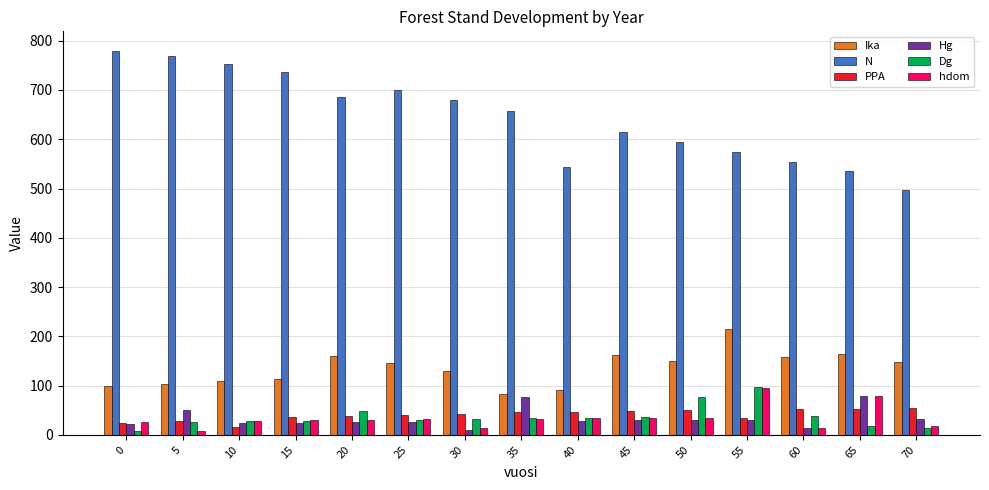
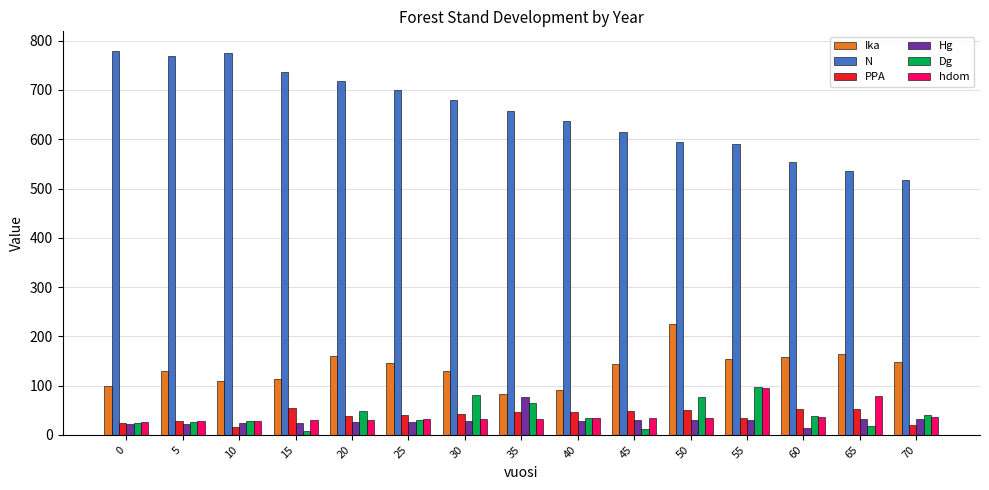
Dg, 0: 10 -> 20
Ika, 5: 100 -> 130
Hg, 5: 50 -> 20
hdom, 5: 10 -> 30
N, 10: 750 -> 780
PPA, 15: 40 -> 50
Dg, 15: 30 -> 10
N, 20: 690 -> 720
Hg, 30: 10 -> 30
Dg, 30: 30 -> 80
hdom, 30: 10 -> 30
Dg, 35: 30 -> 60
N, 40: 540 -> 640
Ika, 45: 160 -> 140
Dg, 45: 40 -> 10
Ika, 50: 150 -> 230
Ika, 55: 210 -> 150
N, 55: 570 -> 590
hdom, 60: 10 -> 40
Hg, 65: 80 -> 30
N, 70: 500 -> 520
PPA, 70: 50 -> 20
Dg, 70: 10 -> 40
hdom, 70: 20 -> 40
